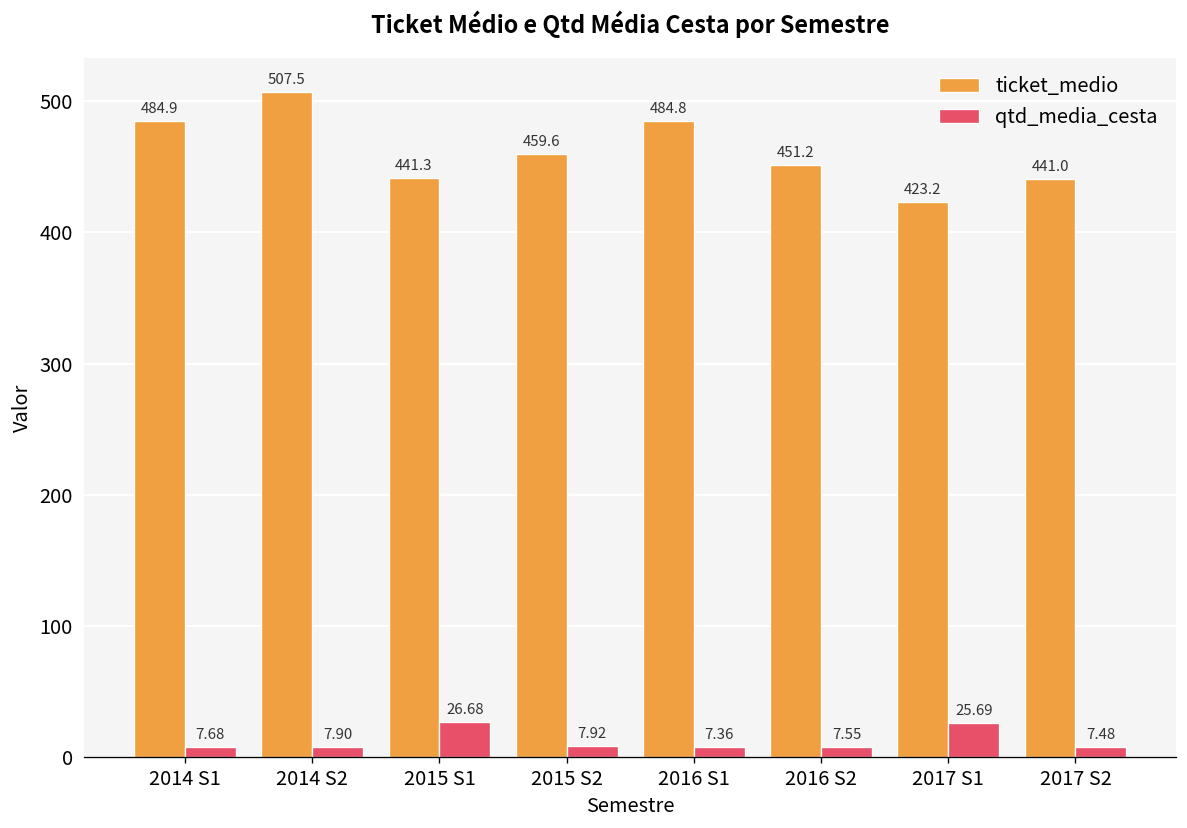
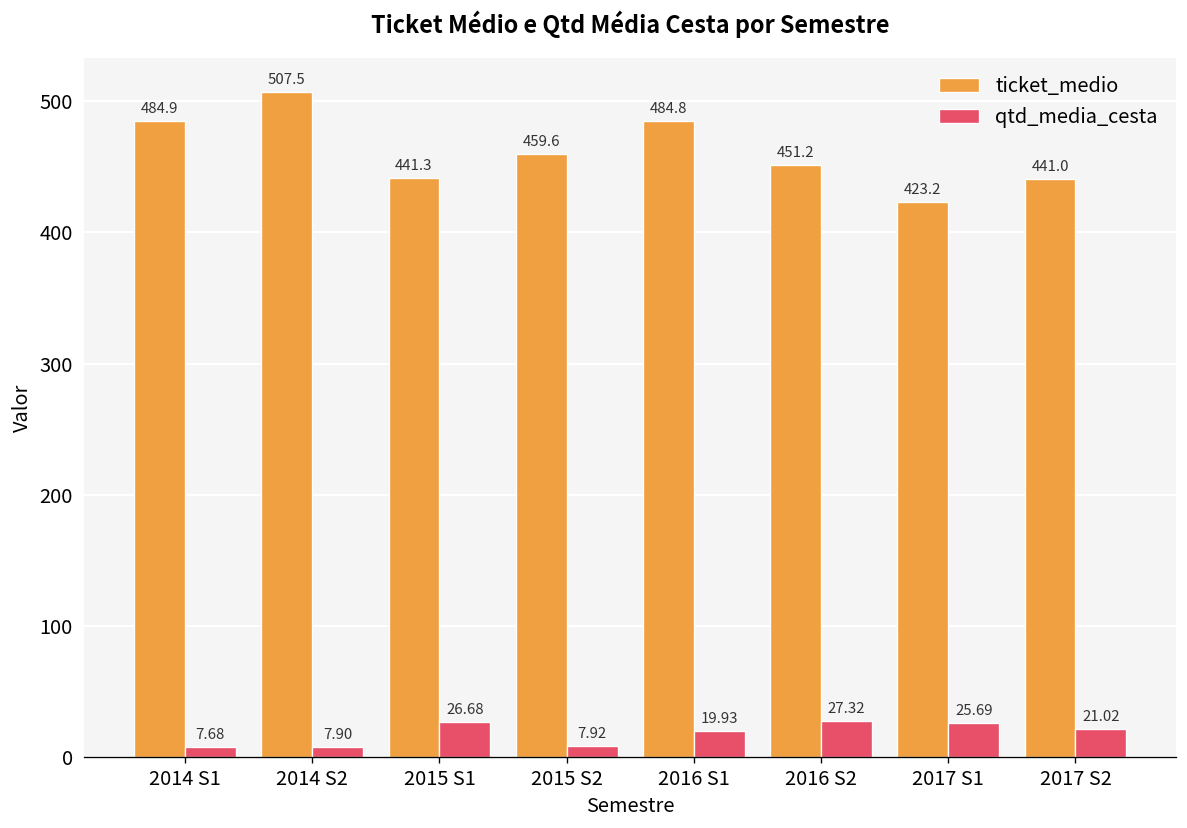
qtd_media_cesta, 2016 S1: 7.36 -> 19.93
qtd_media_cesta, 2016 S2: 7.55 -> 27.32
qtd_media_cesta, 2017 S2: 7.48 -> 21.02
